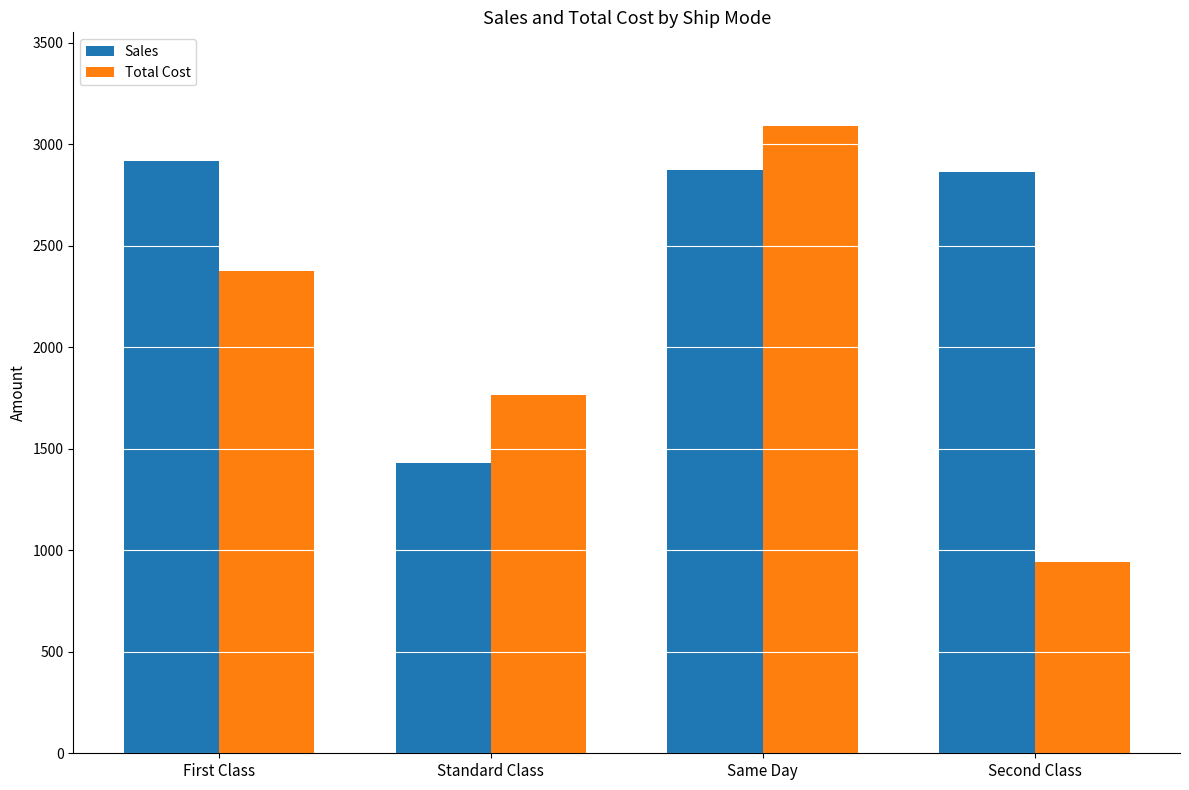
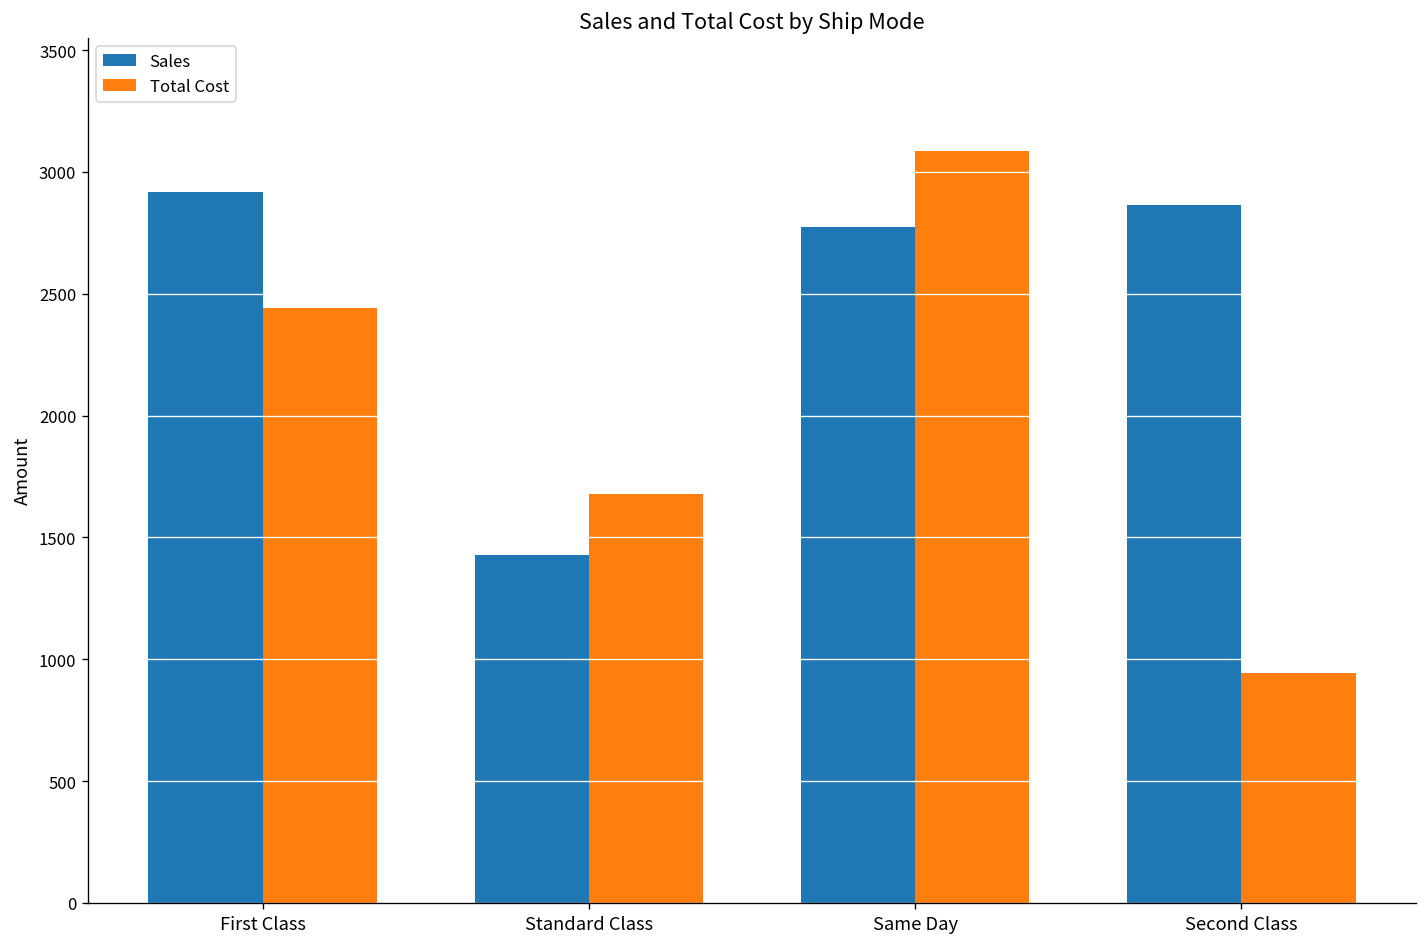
Total Cost, First Class: 2380 -> 2440
Total Cost, Standard Class: 1770 -> 1680
Sales, Same Day: 2870 -> 2770
